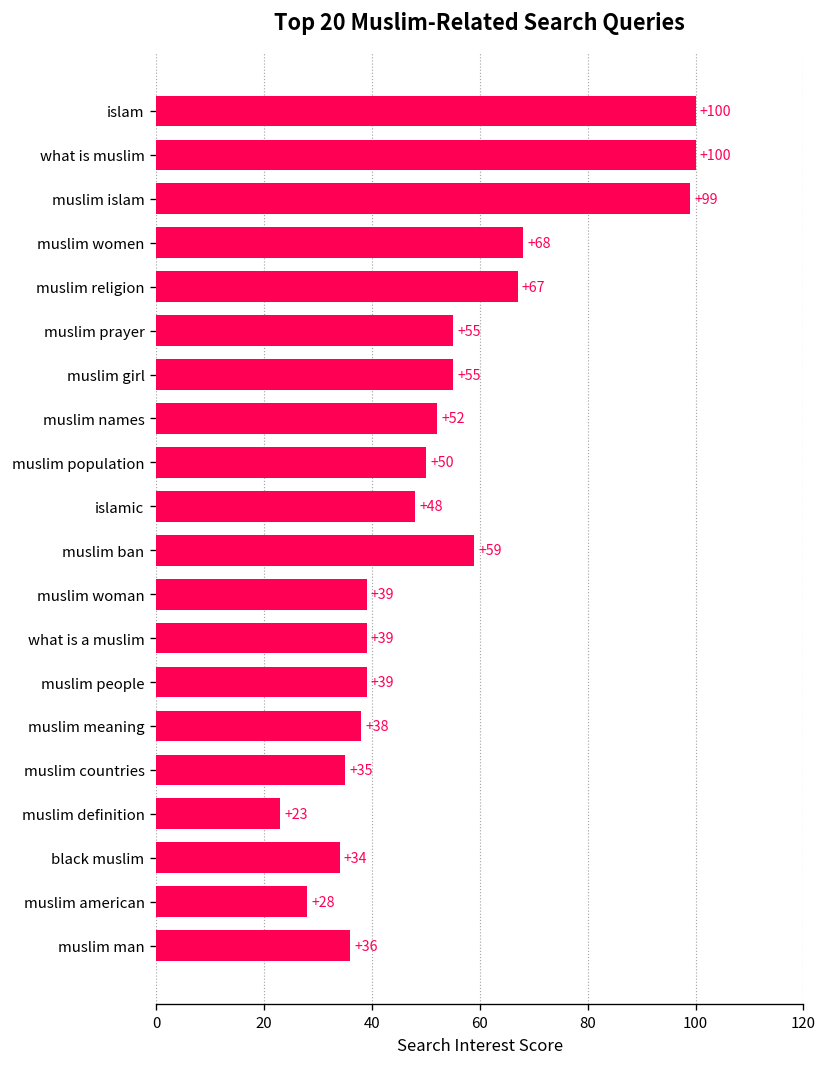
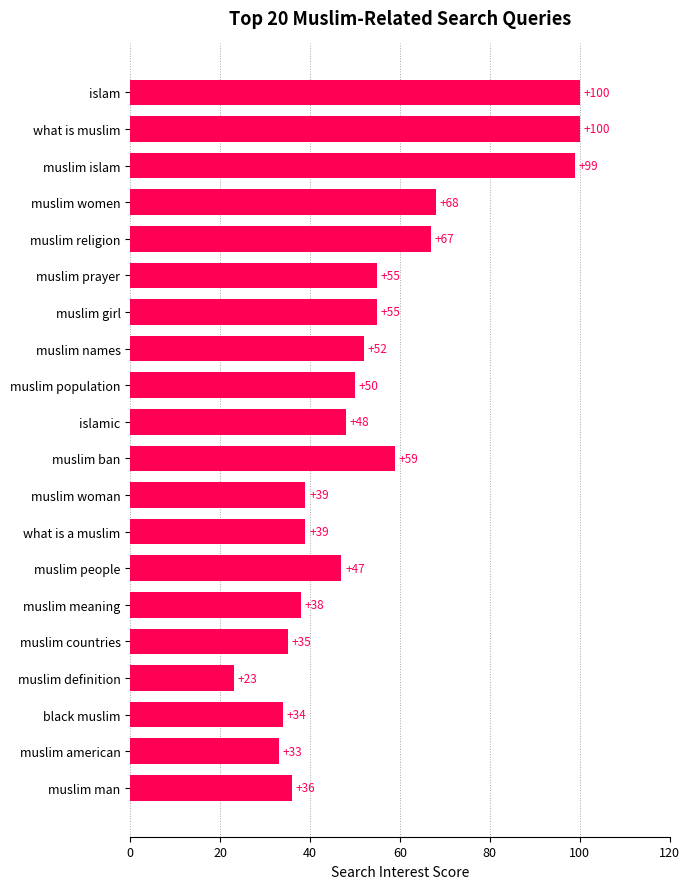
muslim people: +39 -> +47
muslim american: +28 -> +33
